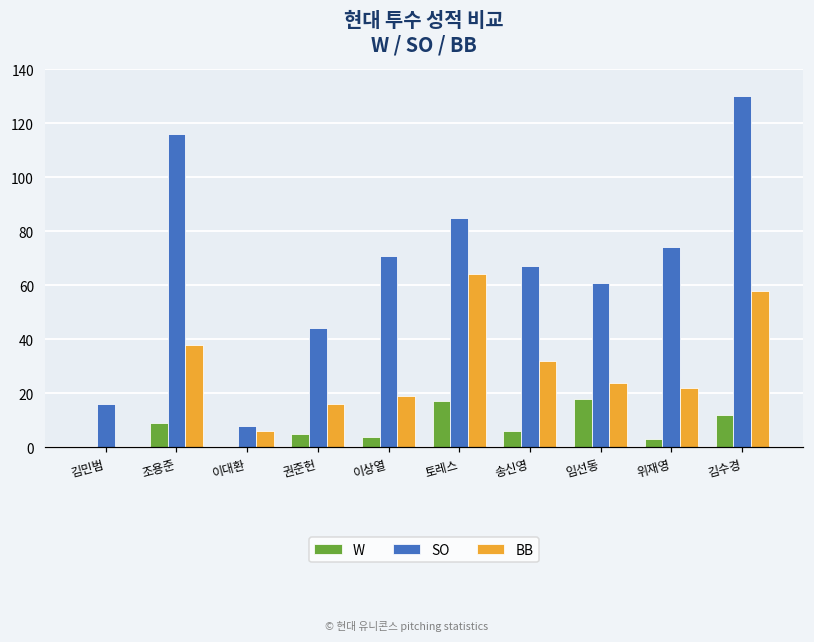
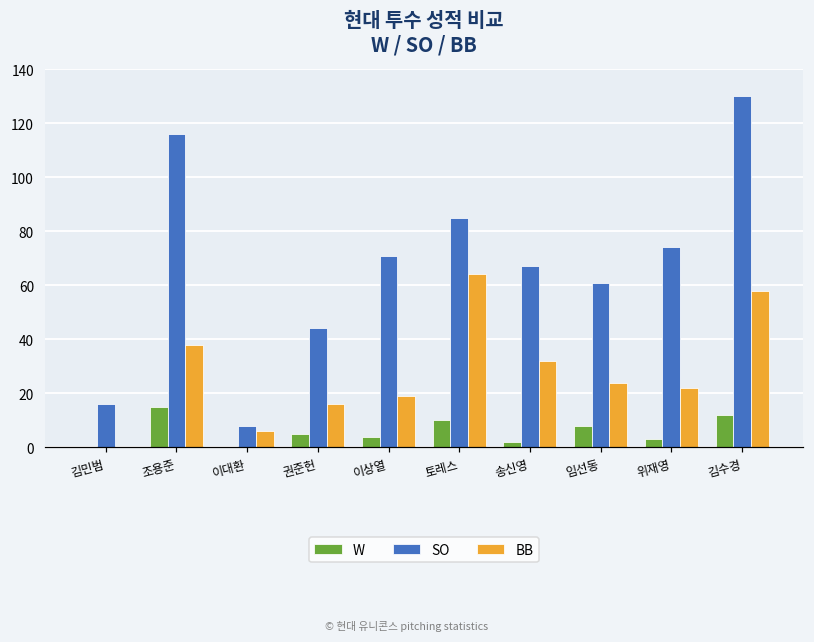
W, 조용준: 9 -> 15
W, 토레스: 17 -> 10
W, 송신영: 6 -> 2
W, 임선동: 18 -> 8
